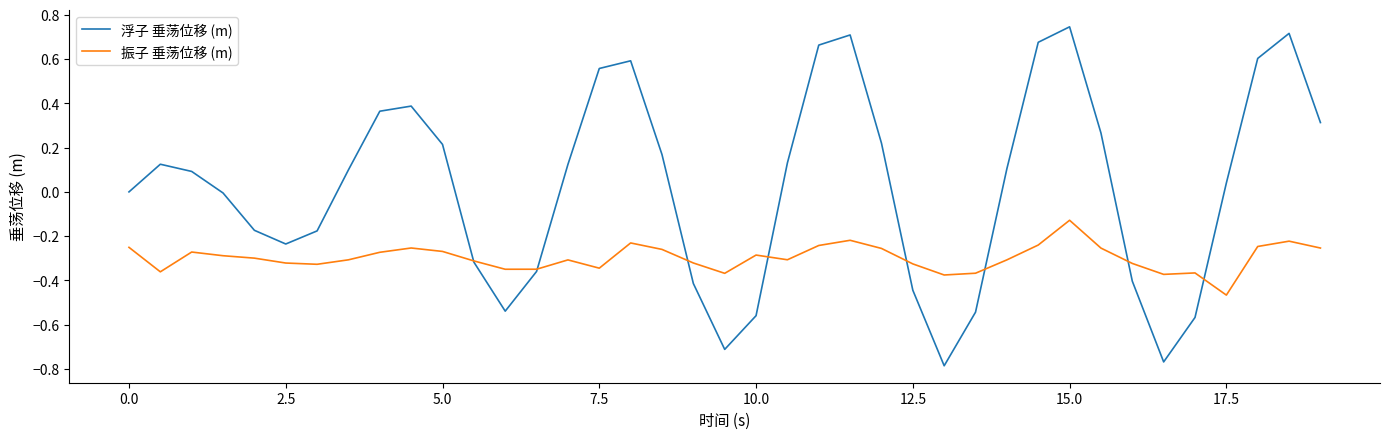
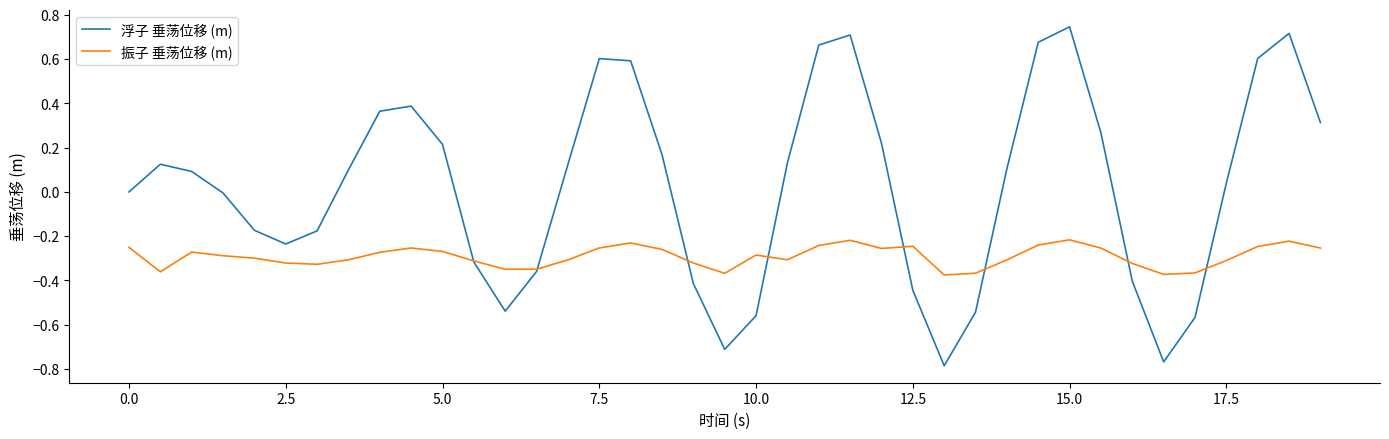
浮子 垂荡位移 (m), 7.5: 0.56 -> 0.60
振子 垂荡位移 (m), 7.5: -0.34 -> -0.25
振子 垂荡位移 (m), 12.5: -0.33 -> -0.25
振子 垂荡位移 (m), 15.0: -0.13 -> -0.22
振子 垂荡位移 (m), 17.5: -0.47 -> -0.31
